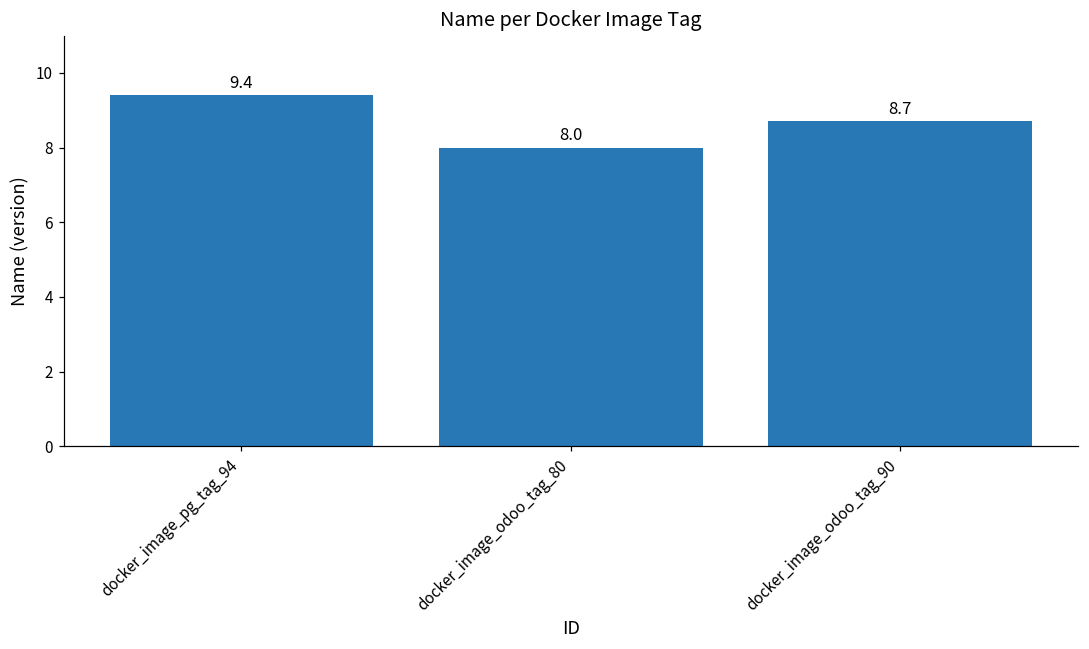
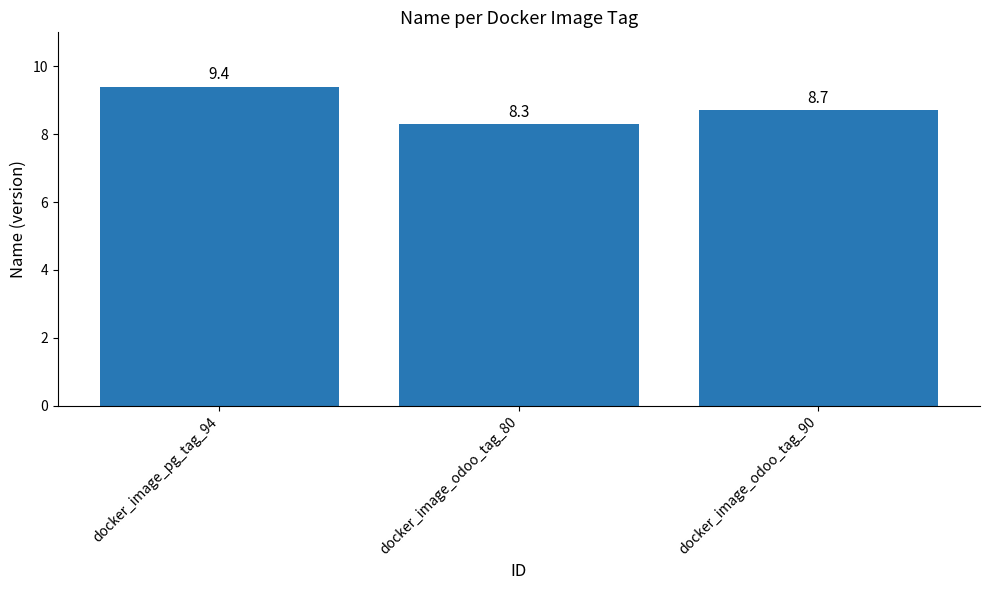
docker_image_odoo_tag_80: 8.0 -> 8.3
